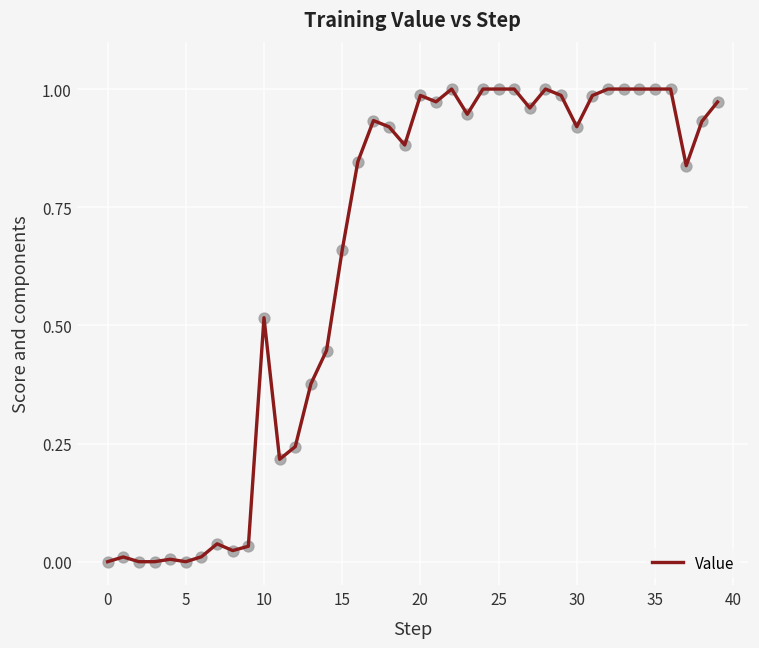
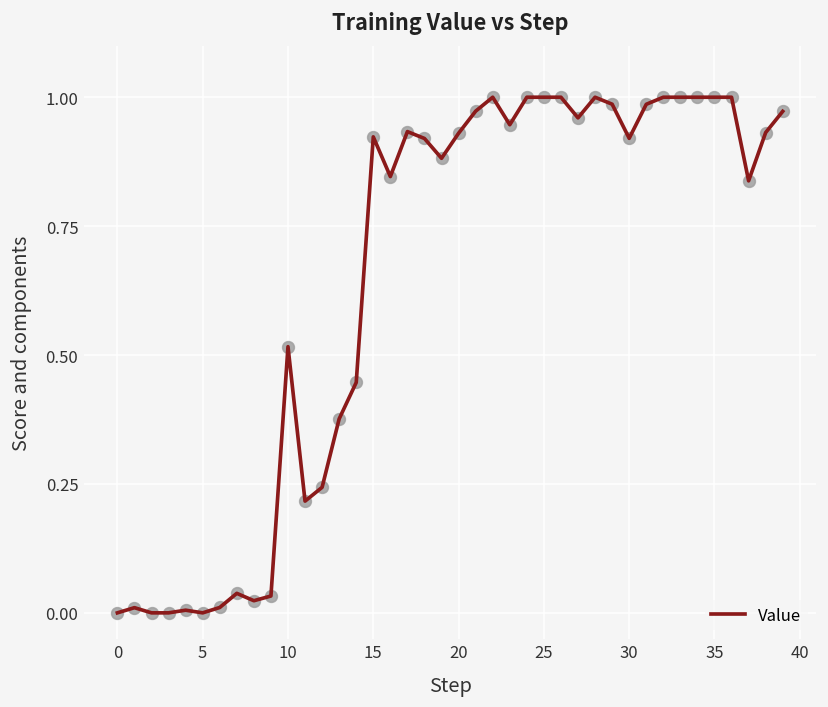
15: 0.66 -> 0.92
20: 0.99 -> 0.93
